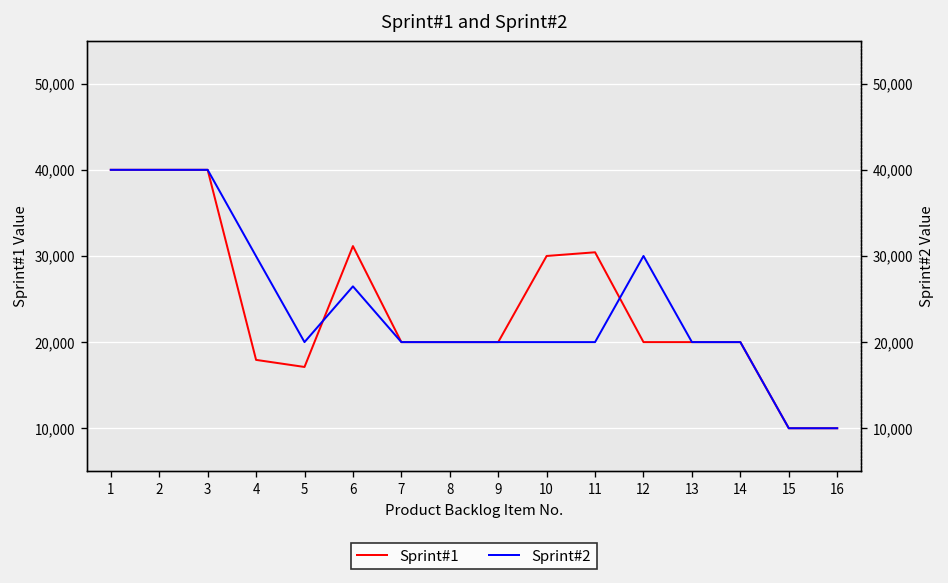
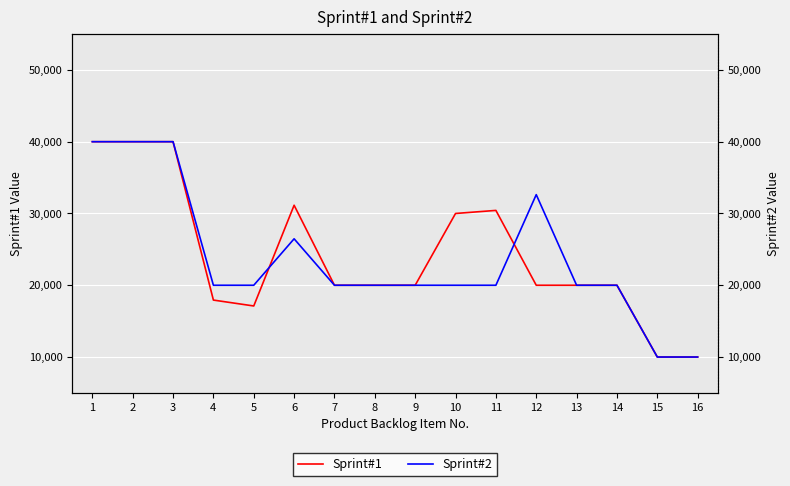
Sprint#2, 4: 30,000 -> 20,000
Sprint#2, 12: 30,000 -> 33,000
